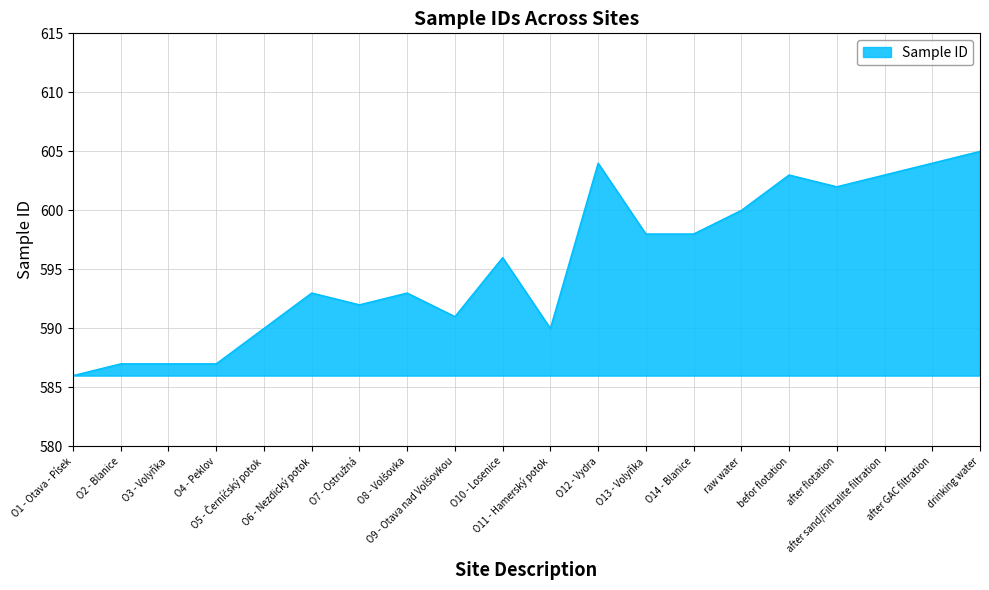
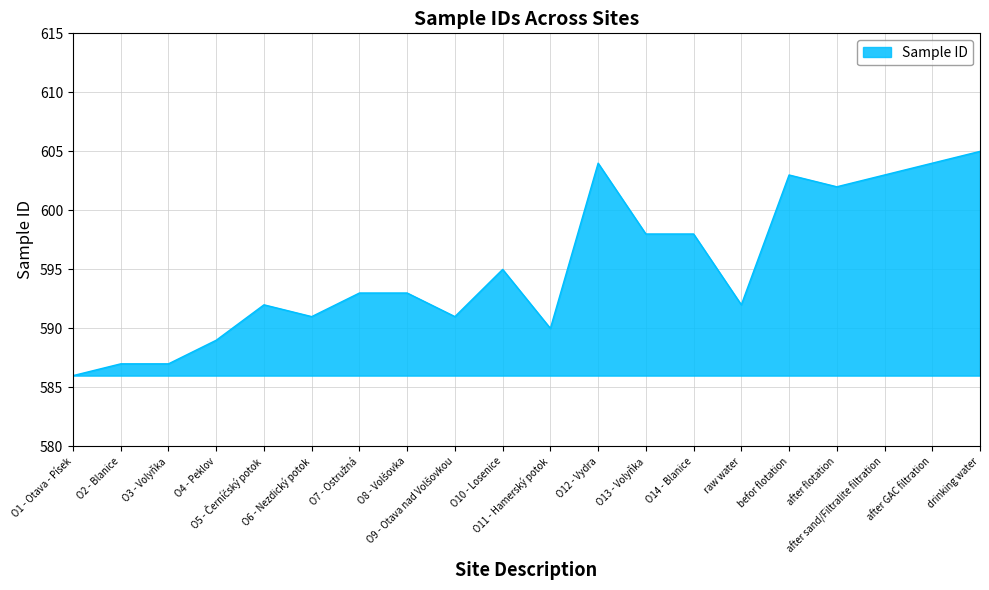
O4 - Peklov: 587 -> 589
O5 - Černíčský potok: 590 -> 592
O6 - Nezdický potok: 593 -> 591
O7 - Ostružná: 592 -> 593
O10 - Losenice: 596 -> 595
raw water: 600 -> 592
